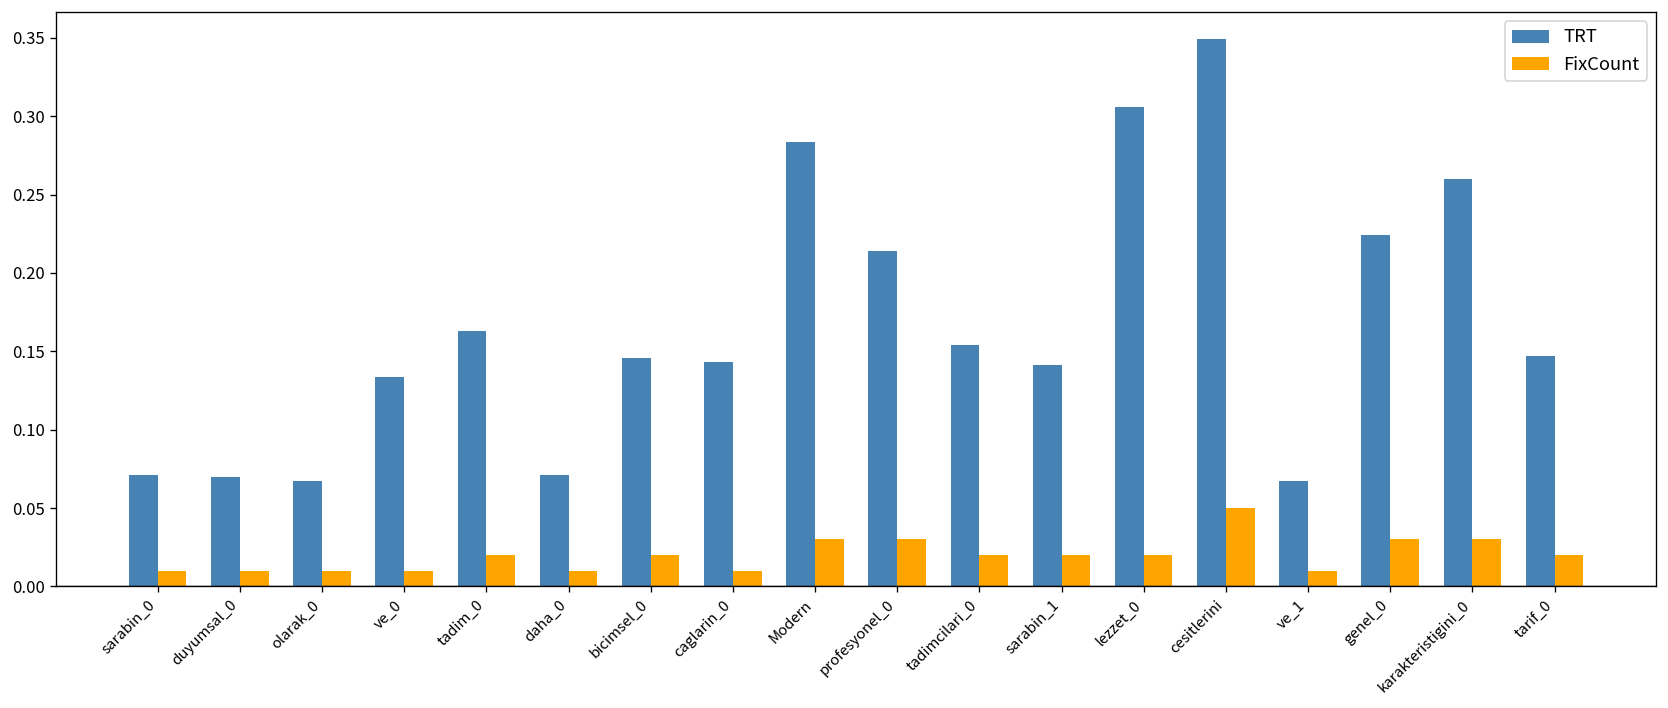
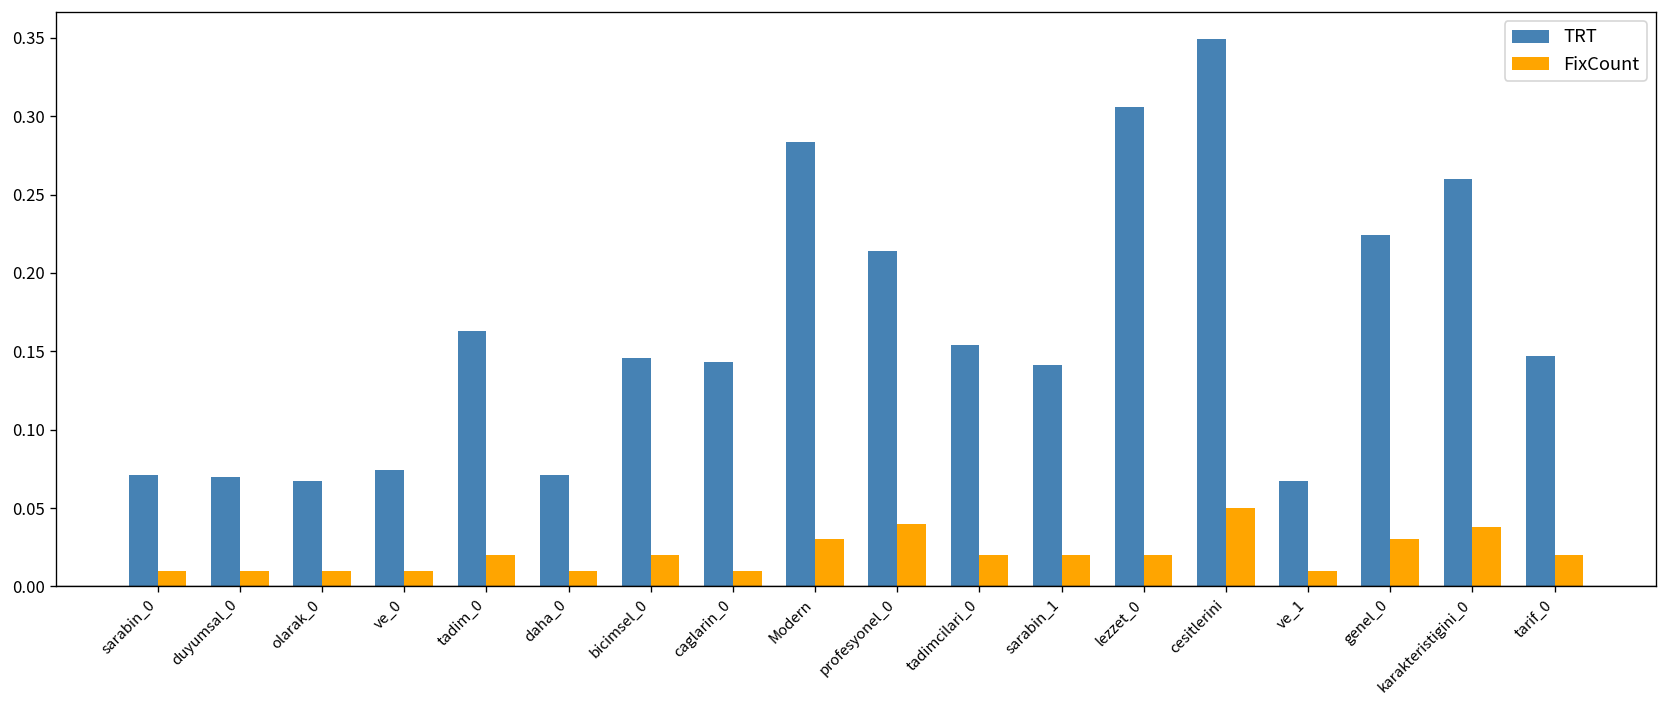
TRT, ve_0: 0.134 -> 0.074
FixCount, profesyonel_0: 0.030 -> 0.040
FixCount, karakteristigini_0: 0.030 -> 0.038
